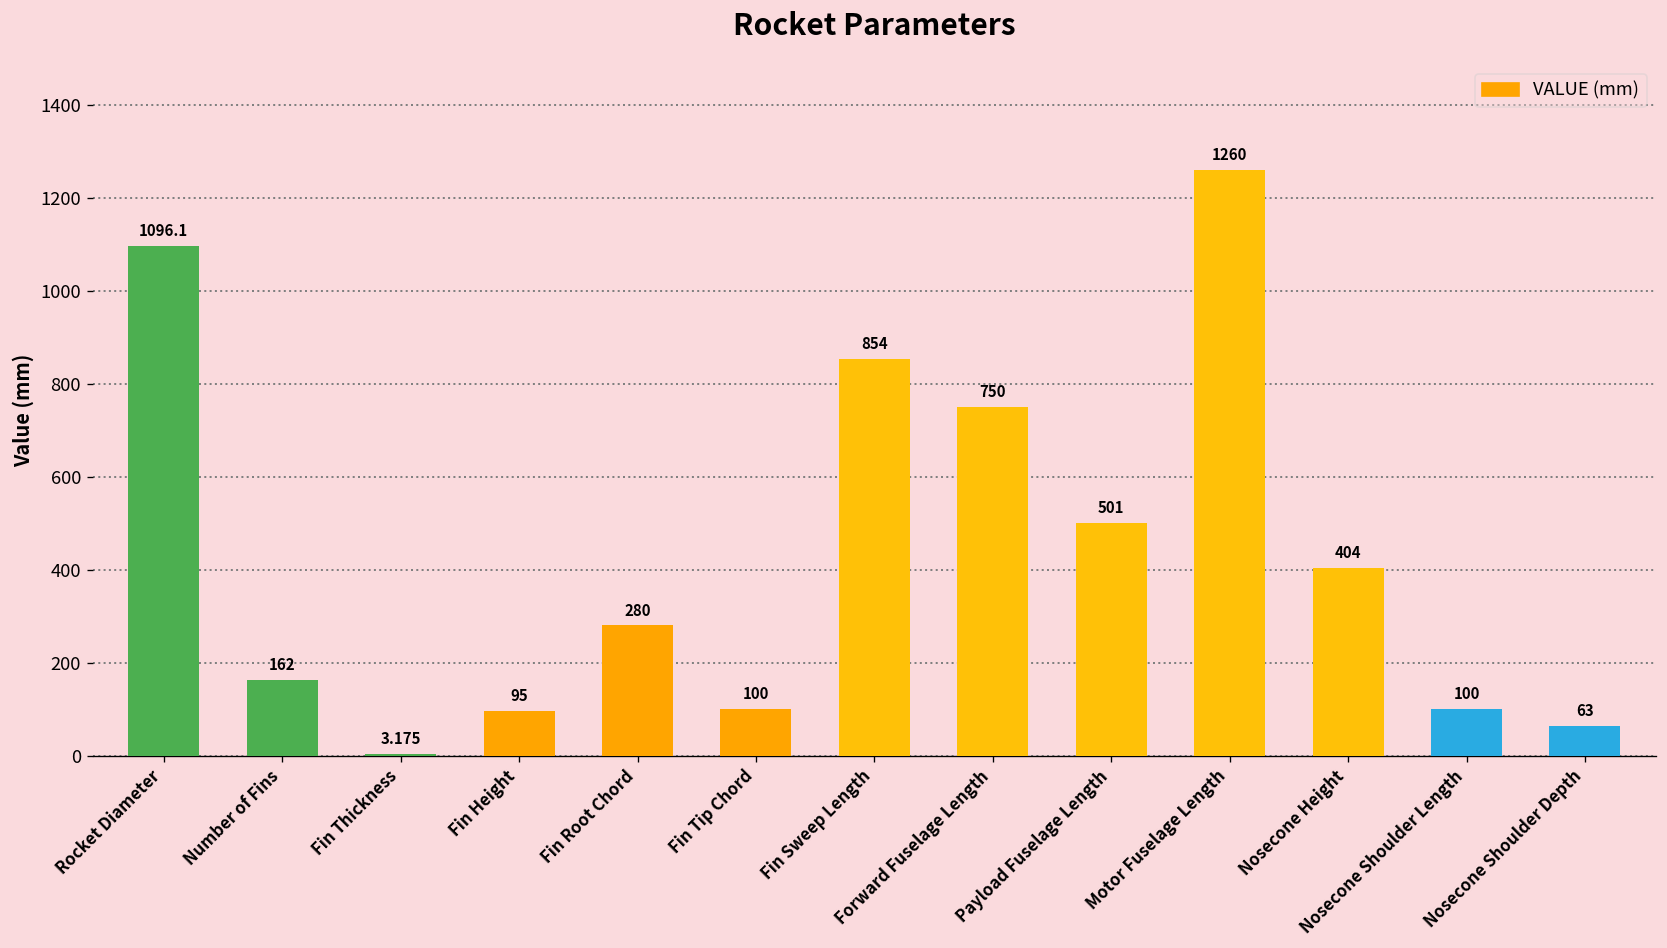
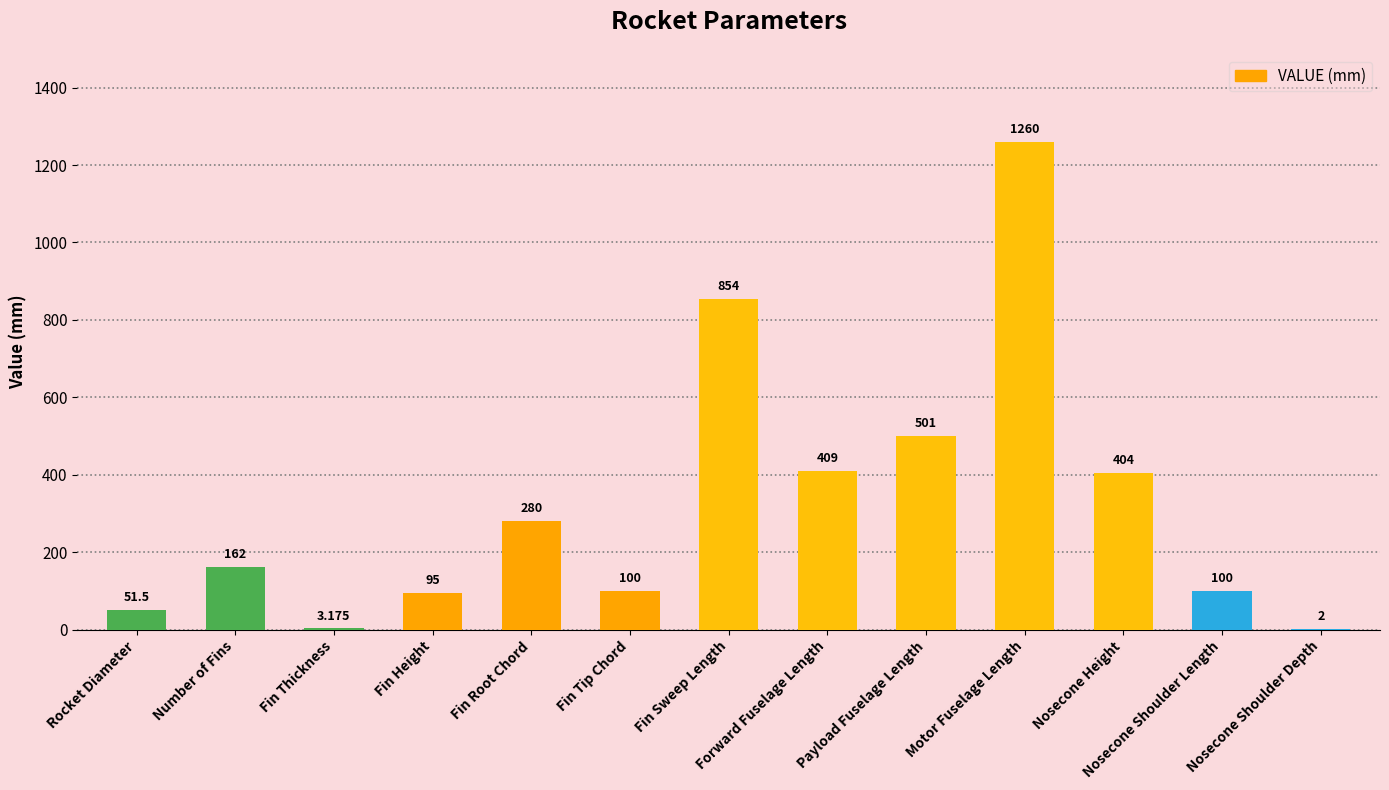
Rocket Diameter: 1096.1 -> 51.5
Forward Fuselage Length: 750 -> 409
Nosecone Shoulder Depth: 63 -> 2
